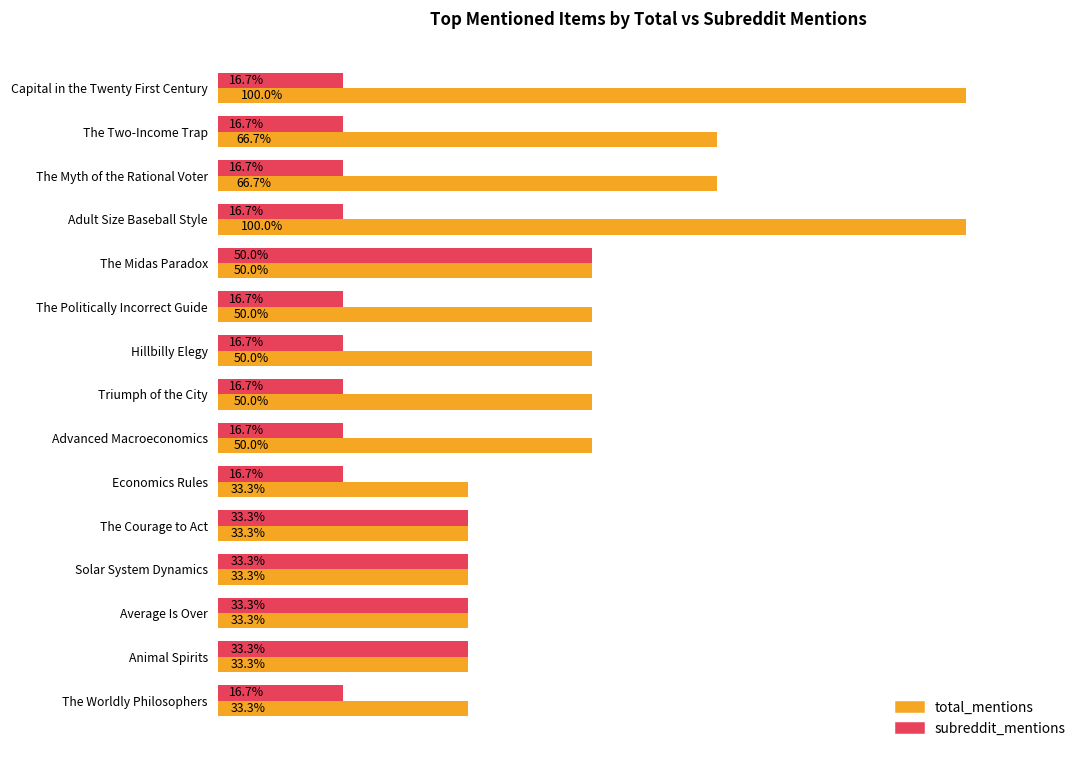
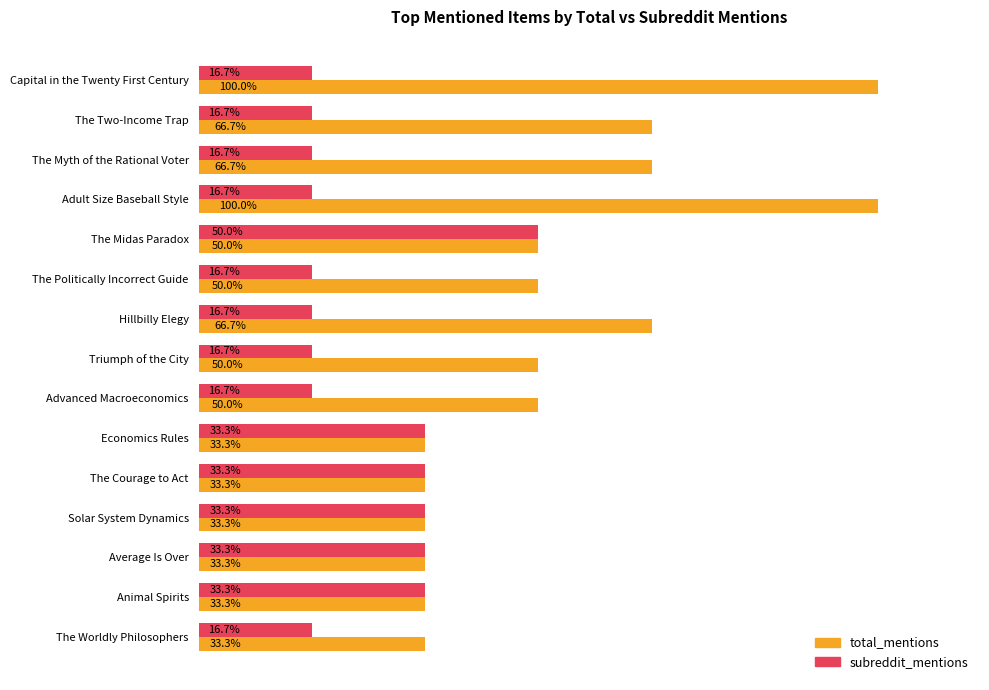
total_mentions, Hillbilly Elegy: 50.0% -> 66.7%
subreddit_mentions, Economics Rules: 16.7% -> 33.3%
